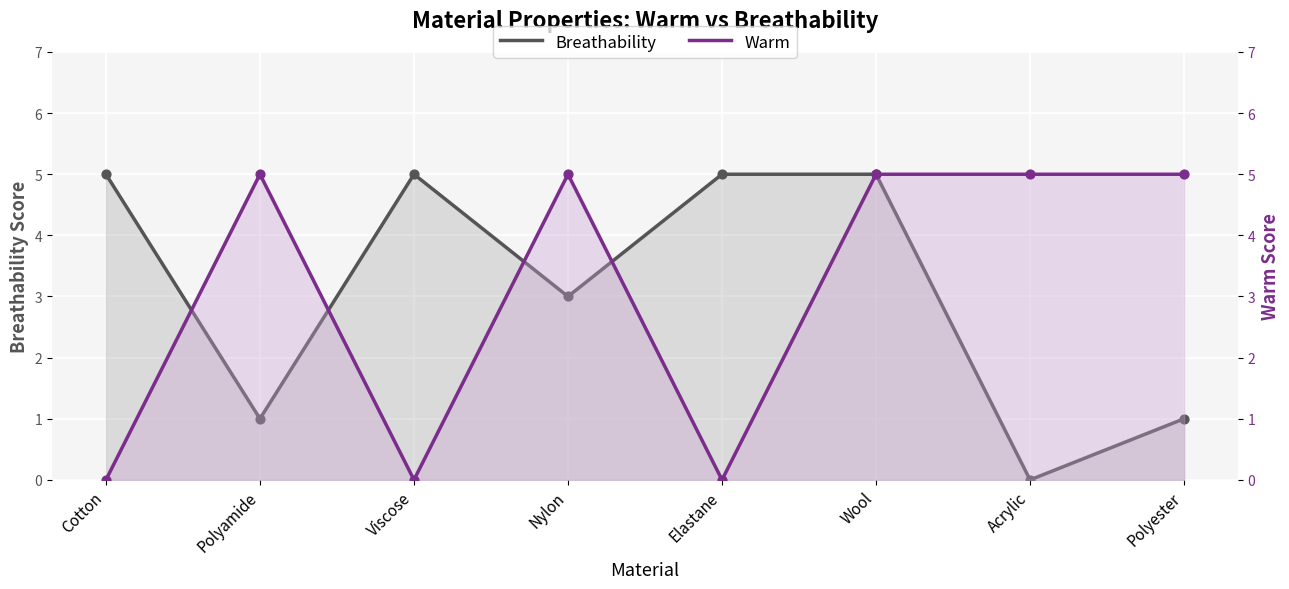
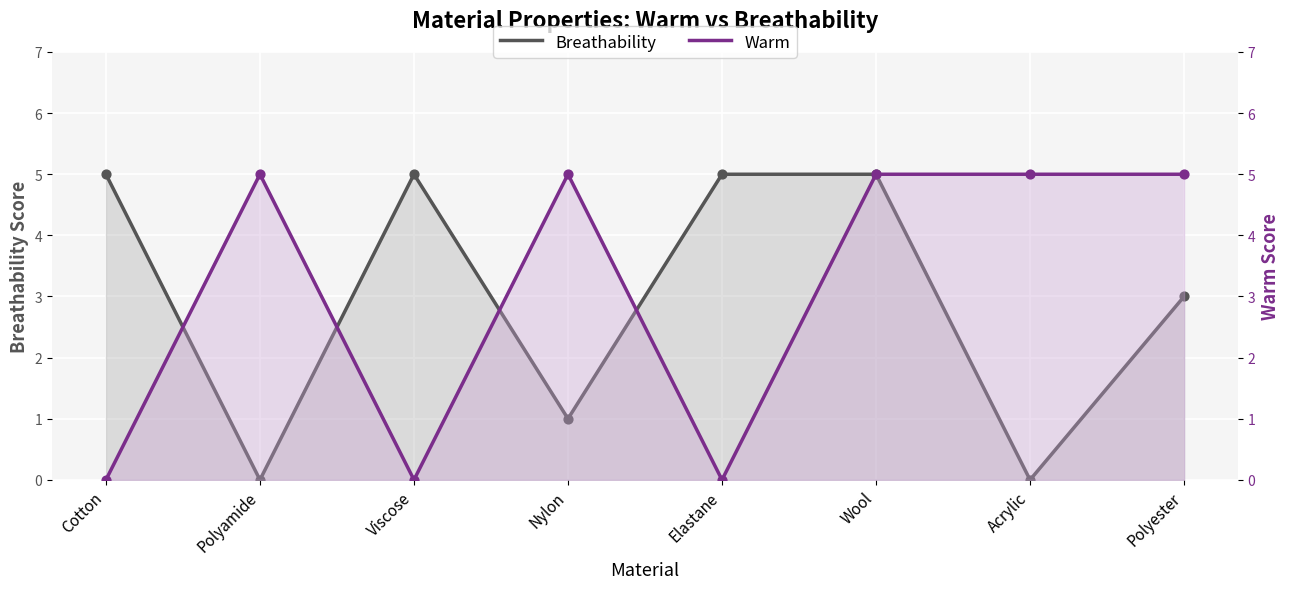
Breathability, Polyamide: 1 -> 0
Breathability, Nylon: 3 -> 1
Breathability, Polyester: 1 -> 3
